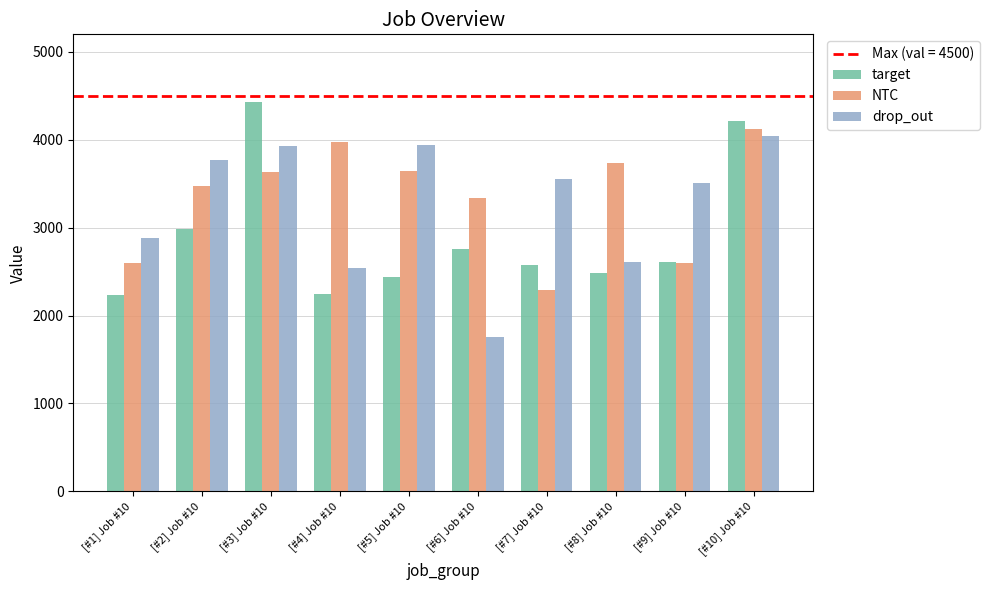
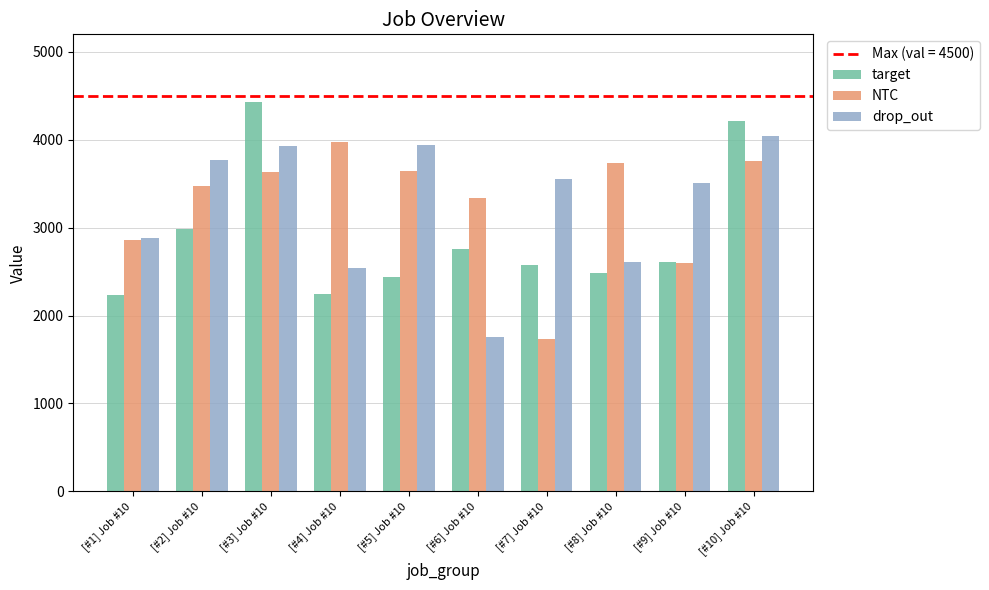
NTC, [#1] Job #10: 2600 -> 2900
NTC, [#7] Job #10: 2300 -> 1700
NTC, [#10] Job #10: 4100 -> 3800
